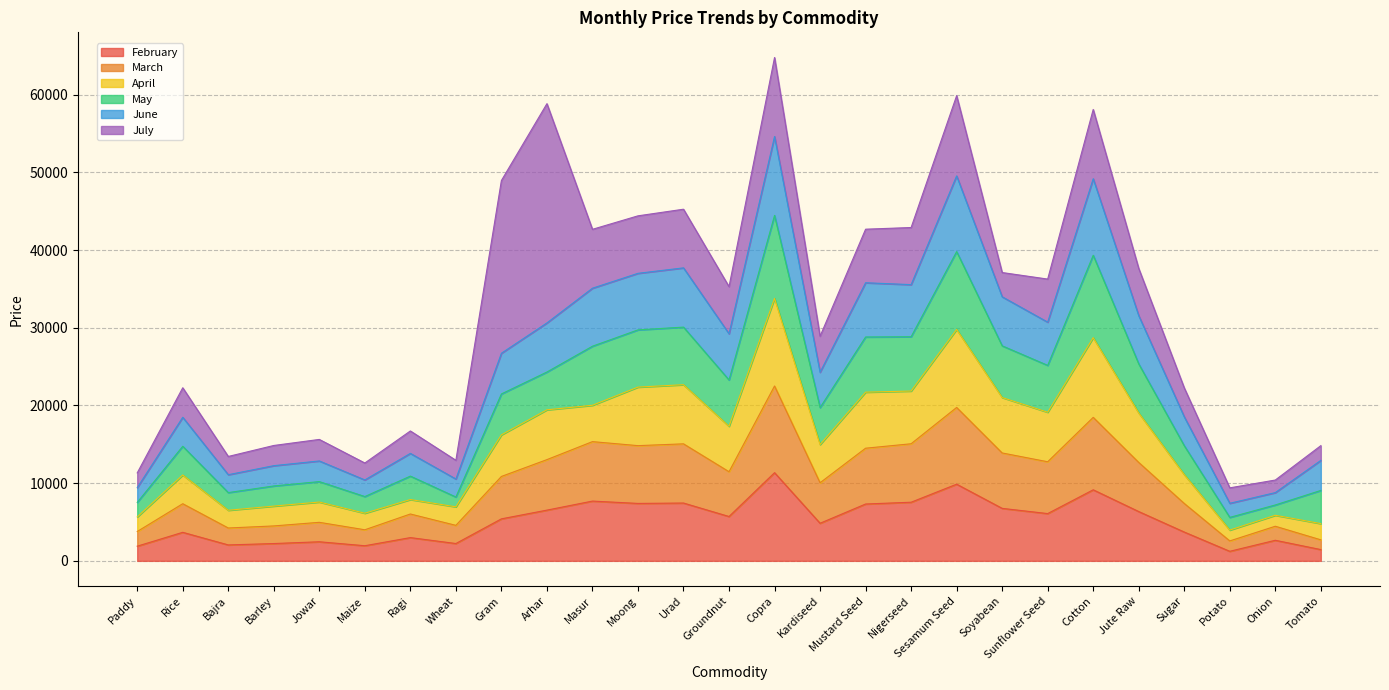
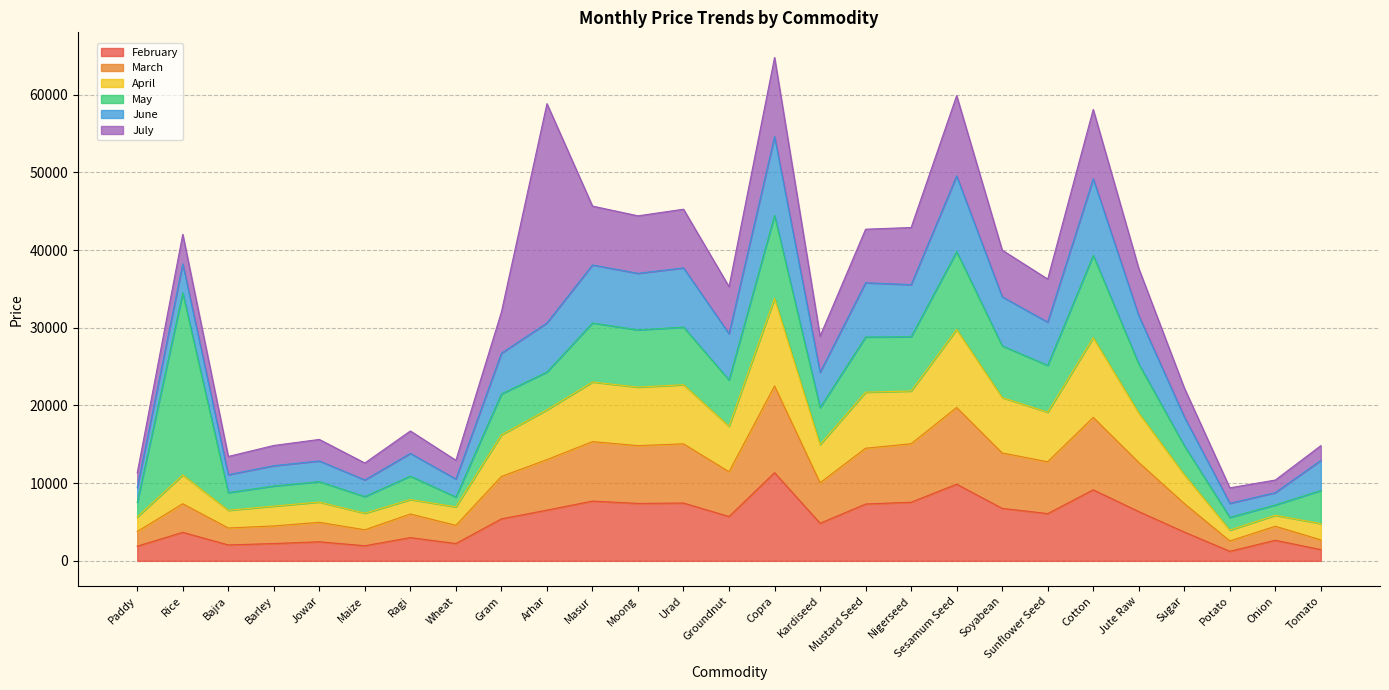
May, Rice: 4000 -> 23000
July, Gram: 22000 -> 5000
April, Masur: 5000 -> 8000
July, Soyabean: 3000 -> 6000
